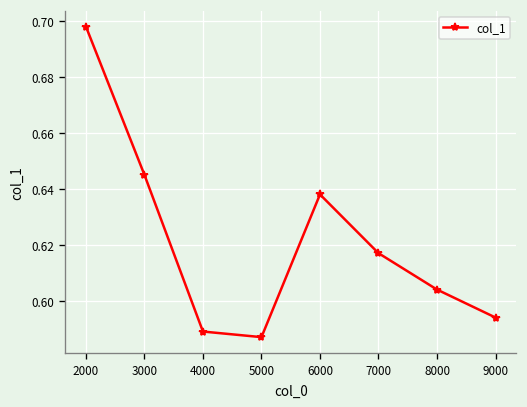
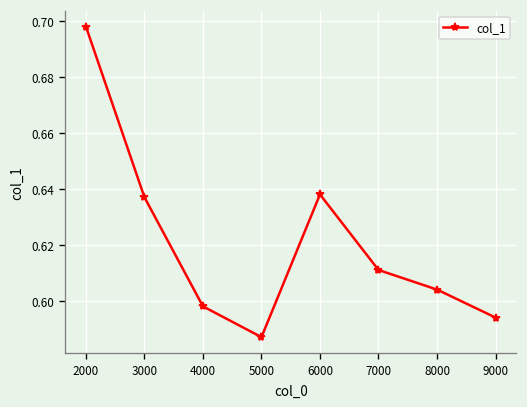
3000: 0.645 -> 0.637
4000: 0.589 -> 0.598
7000: 0.617 -> 0.611
